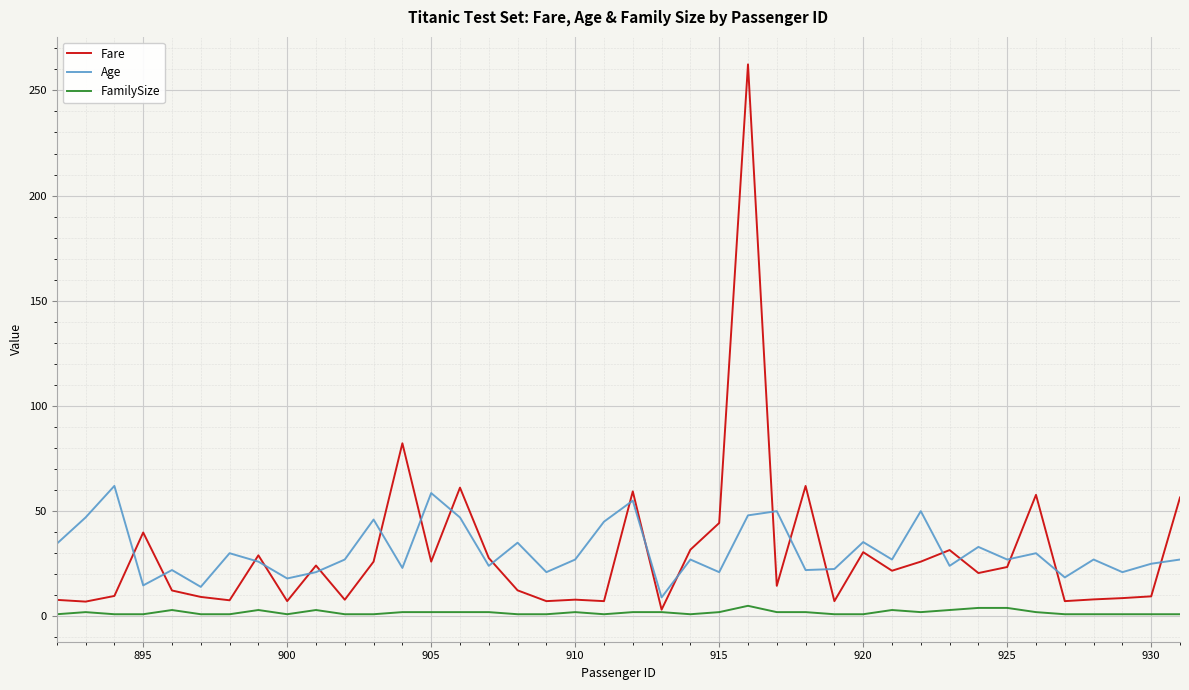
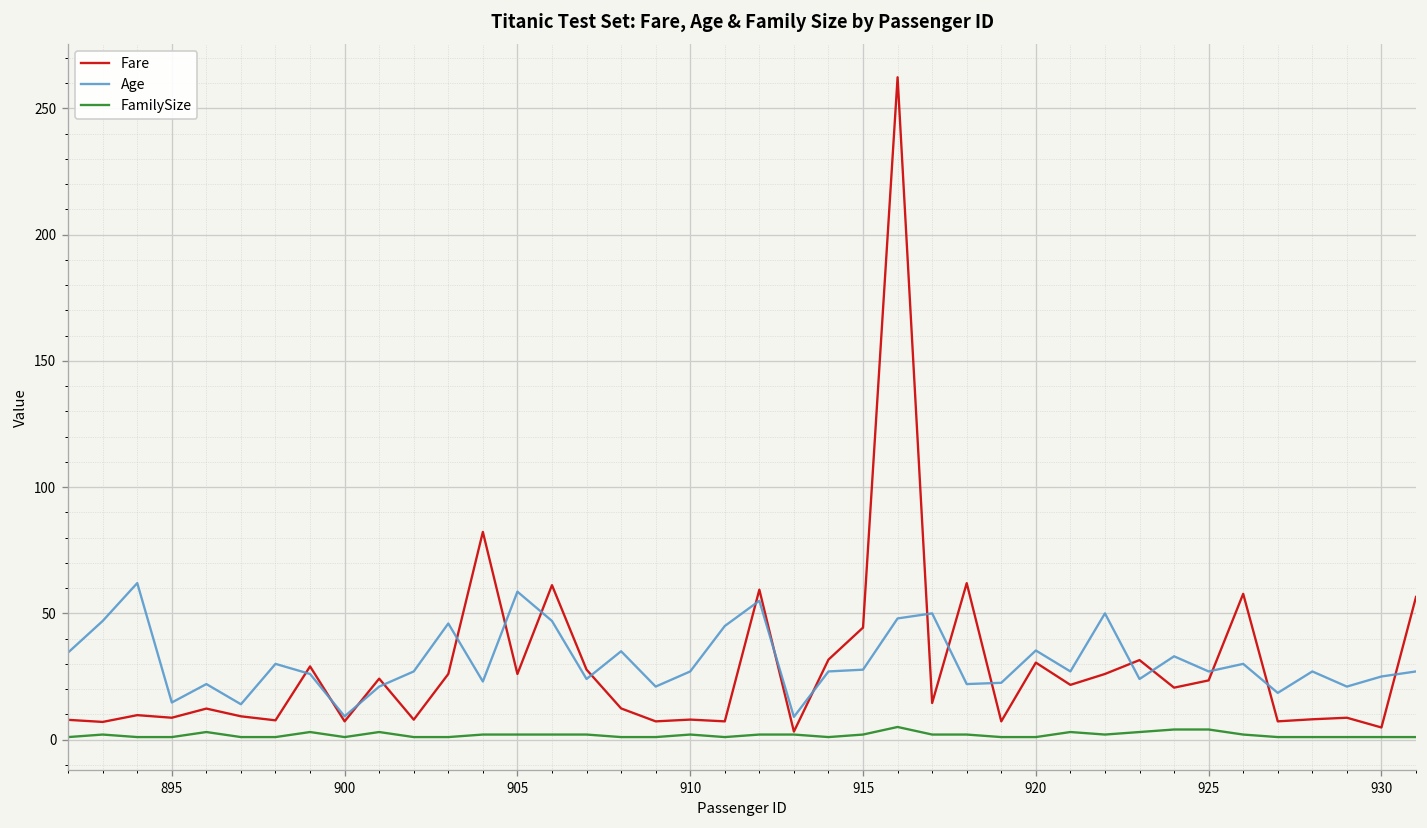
Fare, 895: 40 -> 9
Age, 900: 18 -> 9
Age, 915: 21 -> 28
Fare, 930: 10 -> 5
